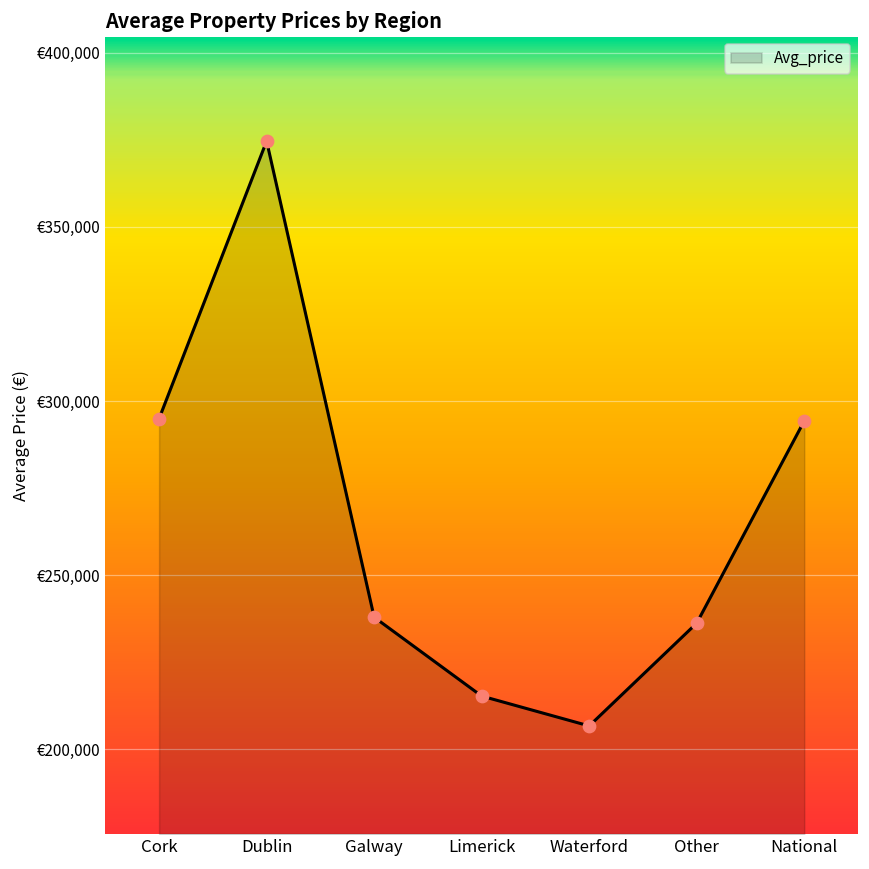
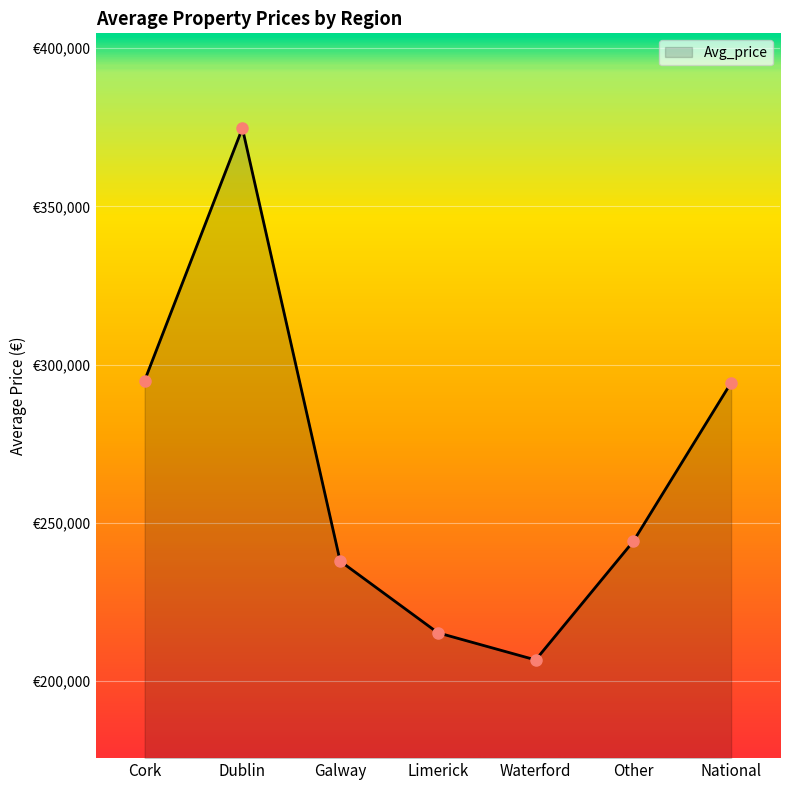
Other: €236,000 -> €244,000
